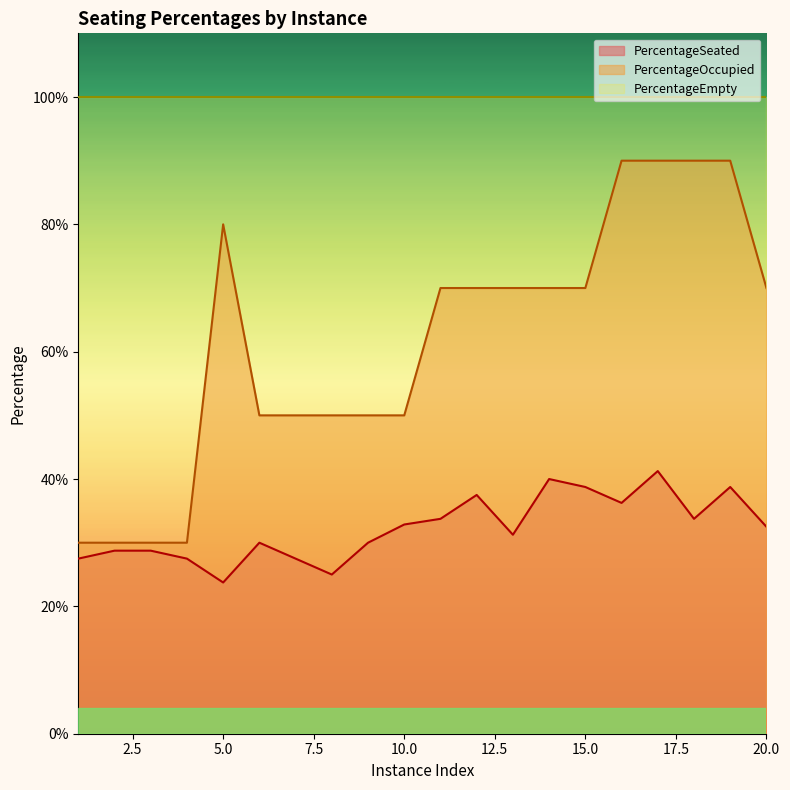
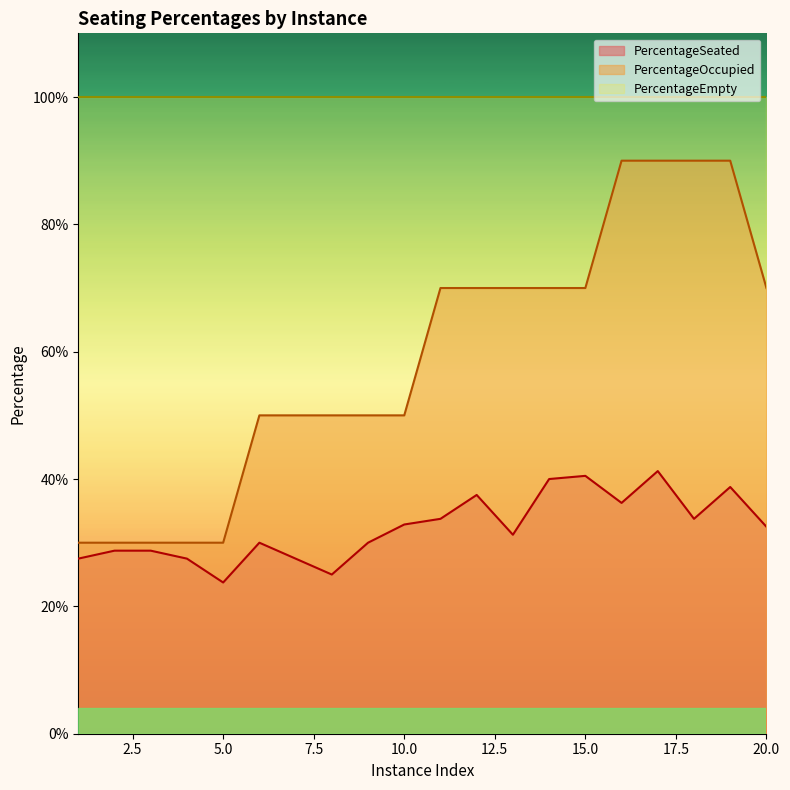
PercentageOccupied, 5.0: 80% -> 30%
PercentageSeated, 15.0: 39% -> 41%
